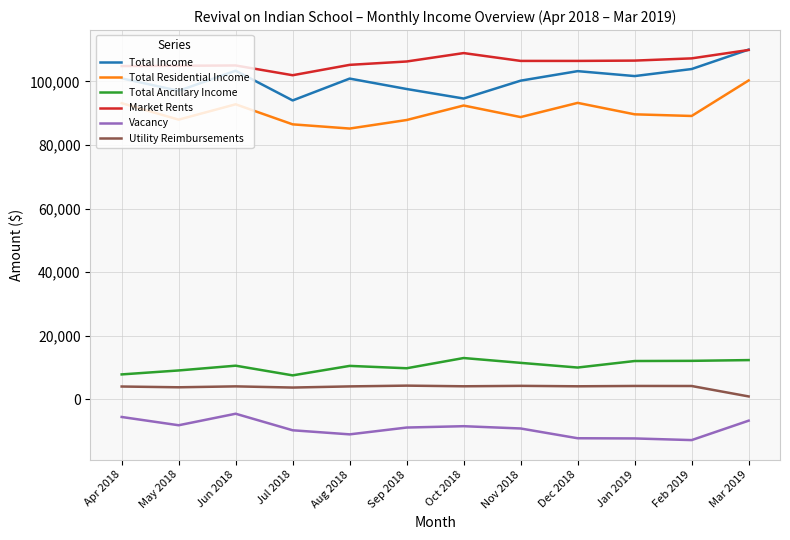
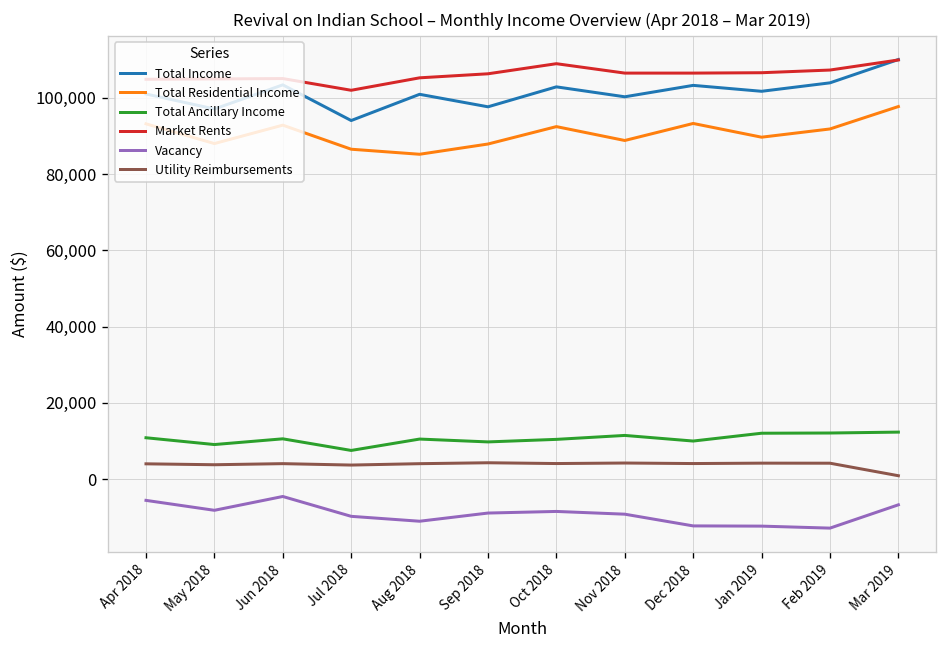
Total Ancillary Income, Apr 2018: 8,000 -> 11,000
Total Income, Oct 2018: 95,000 -> 103,000
Total Ancillary Income, Oct 2018: 13,000 -> 10,000
Total Residential Income, Feb 2019: 89,000 -> 92,000
Total Residential Income, Mar 2019: 100,000 -> 98,000
